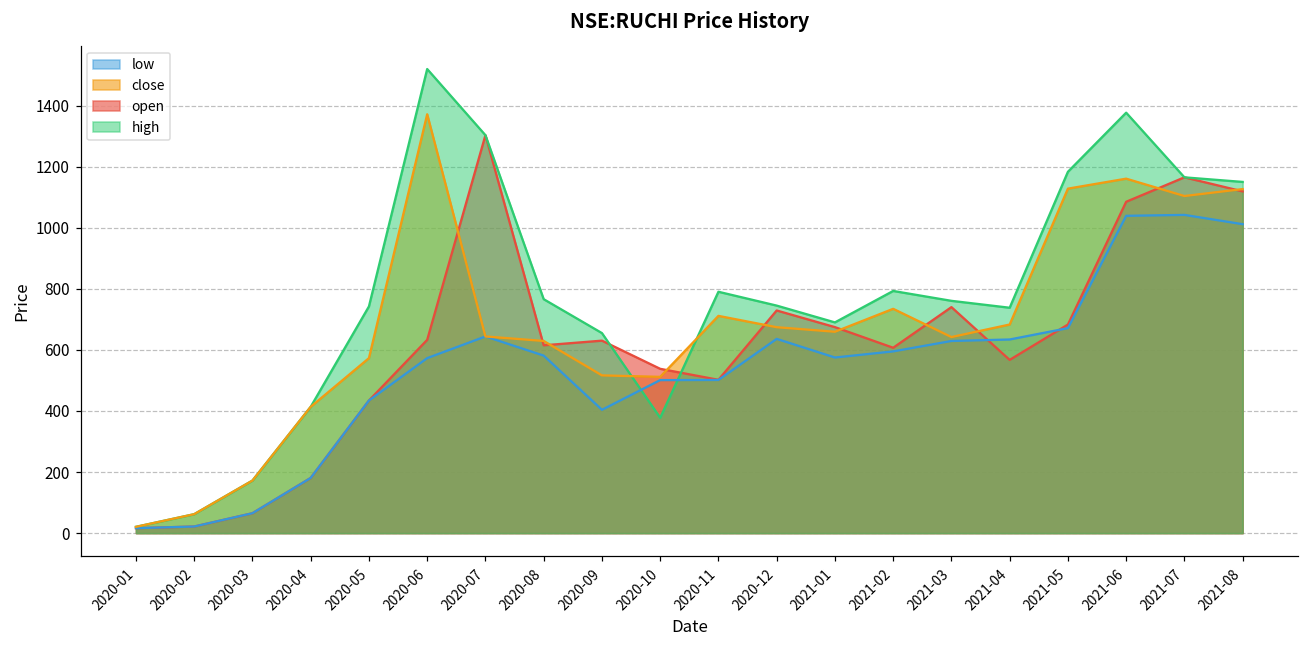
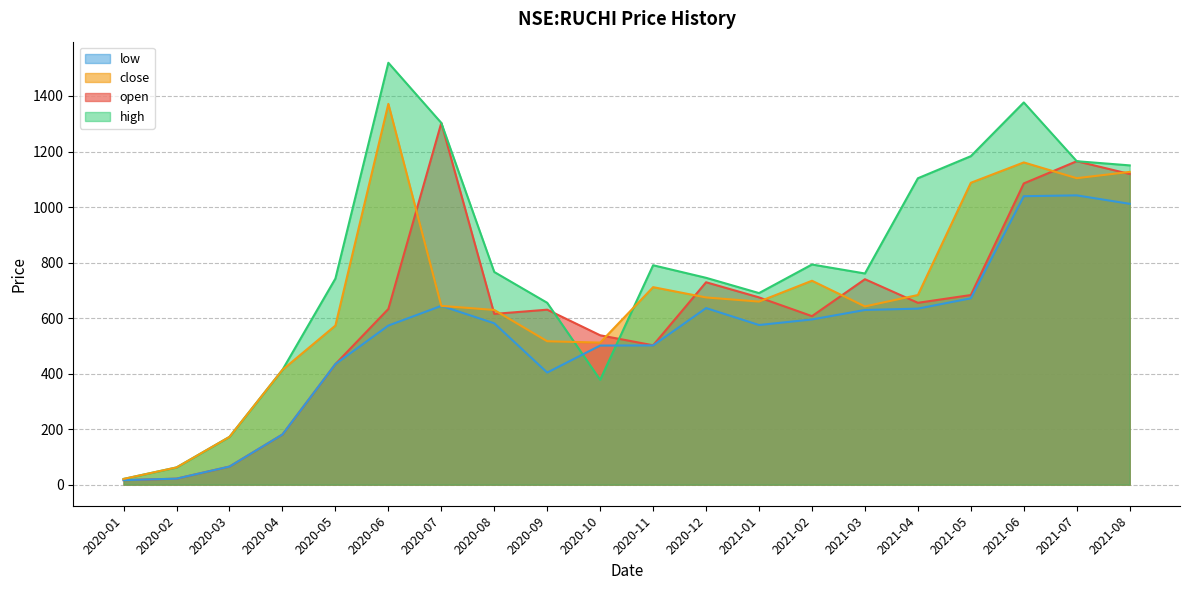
open, 2021-04: 570 -> 660
high, 2021-04: 740 -> 1100
close, 2021-05: 1130 -> 1090
